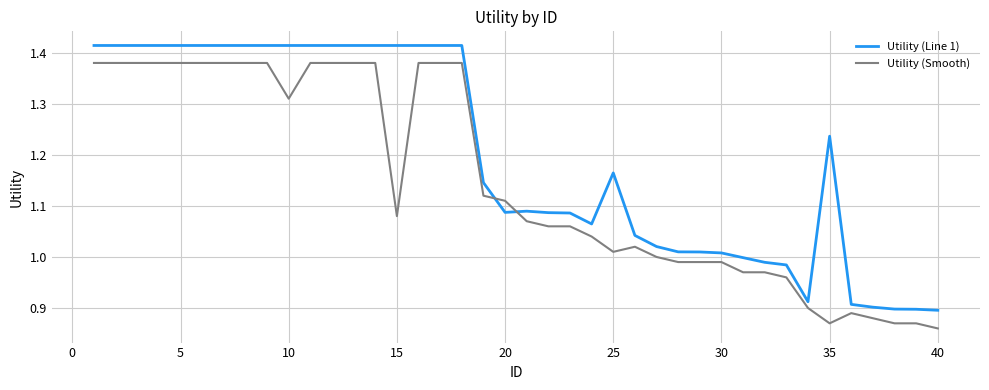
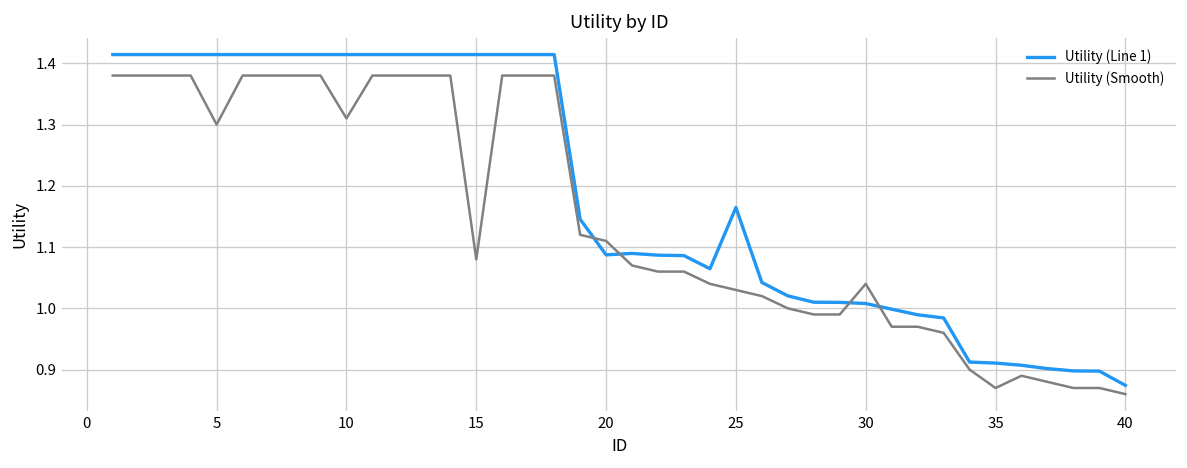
Utility (Smooth), 5: 1.38 -> 1.30
Utility (Smooth), 25: 1.01 -> 1.03
Utility (Smooth), 30: 0.99 -> 1.04
Utility (Line 1), 35: 1.24 -> 0.91
Utility (Line 1), 40: 0.90 -> 0.87
